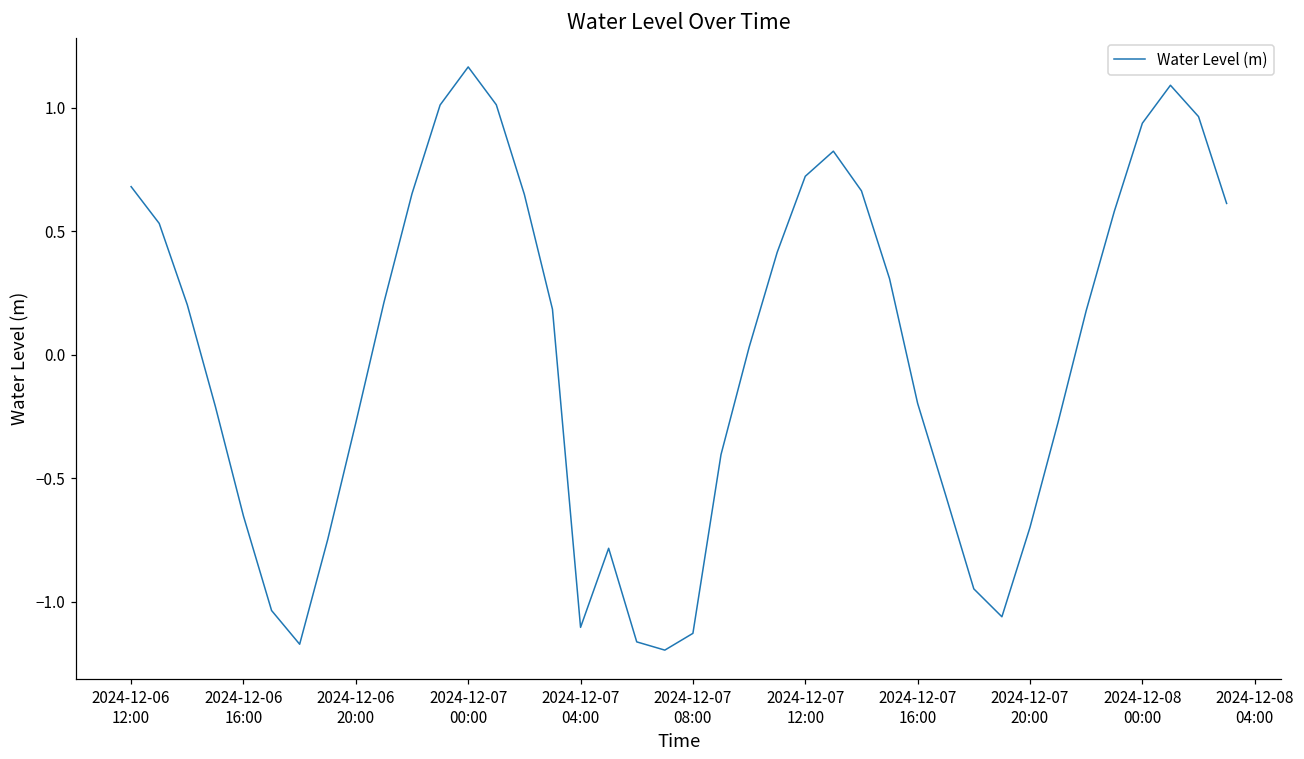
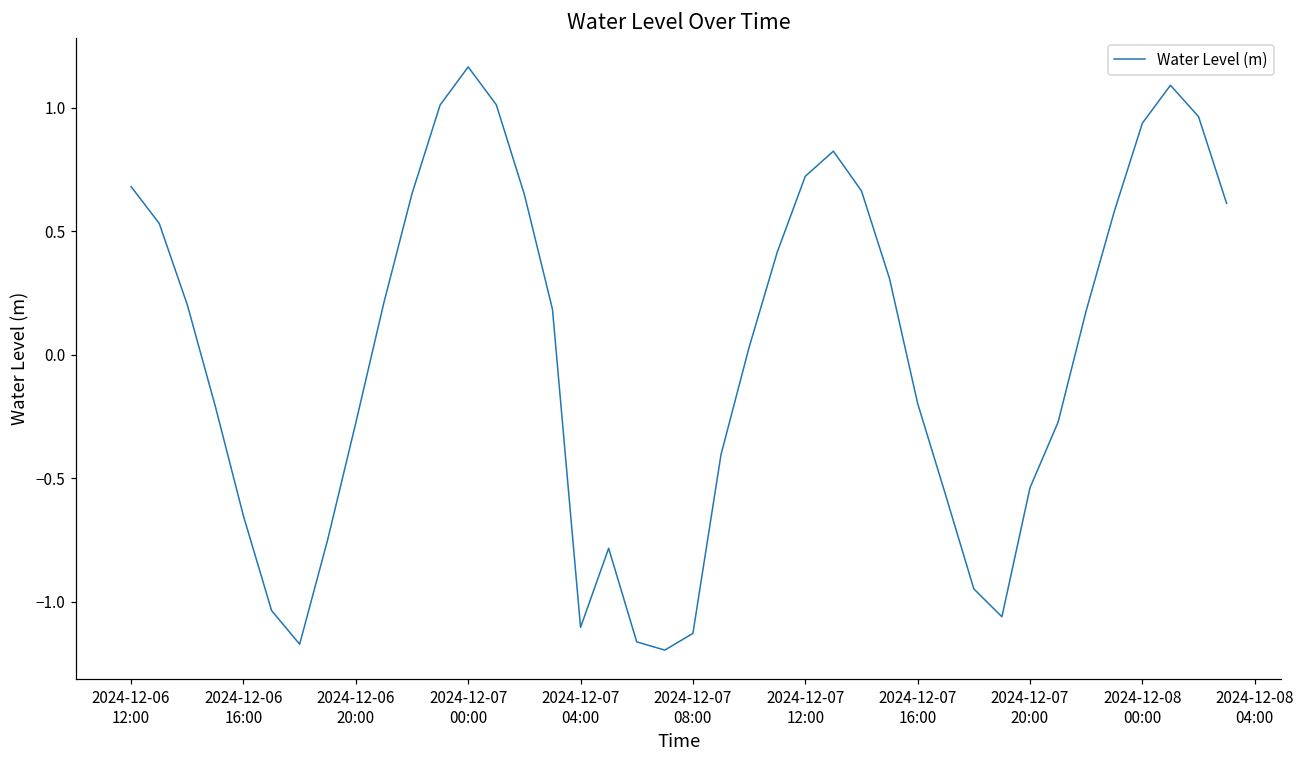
2024-12-07 20:00: -0.70 -> -0.54
